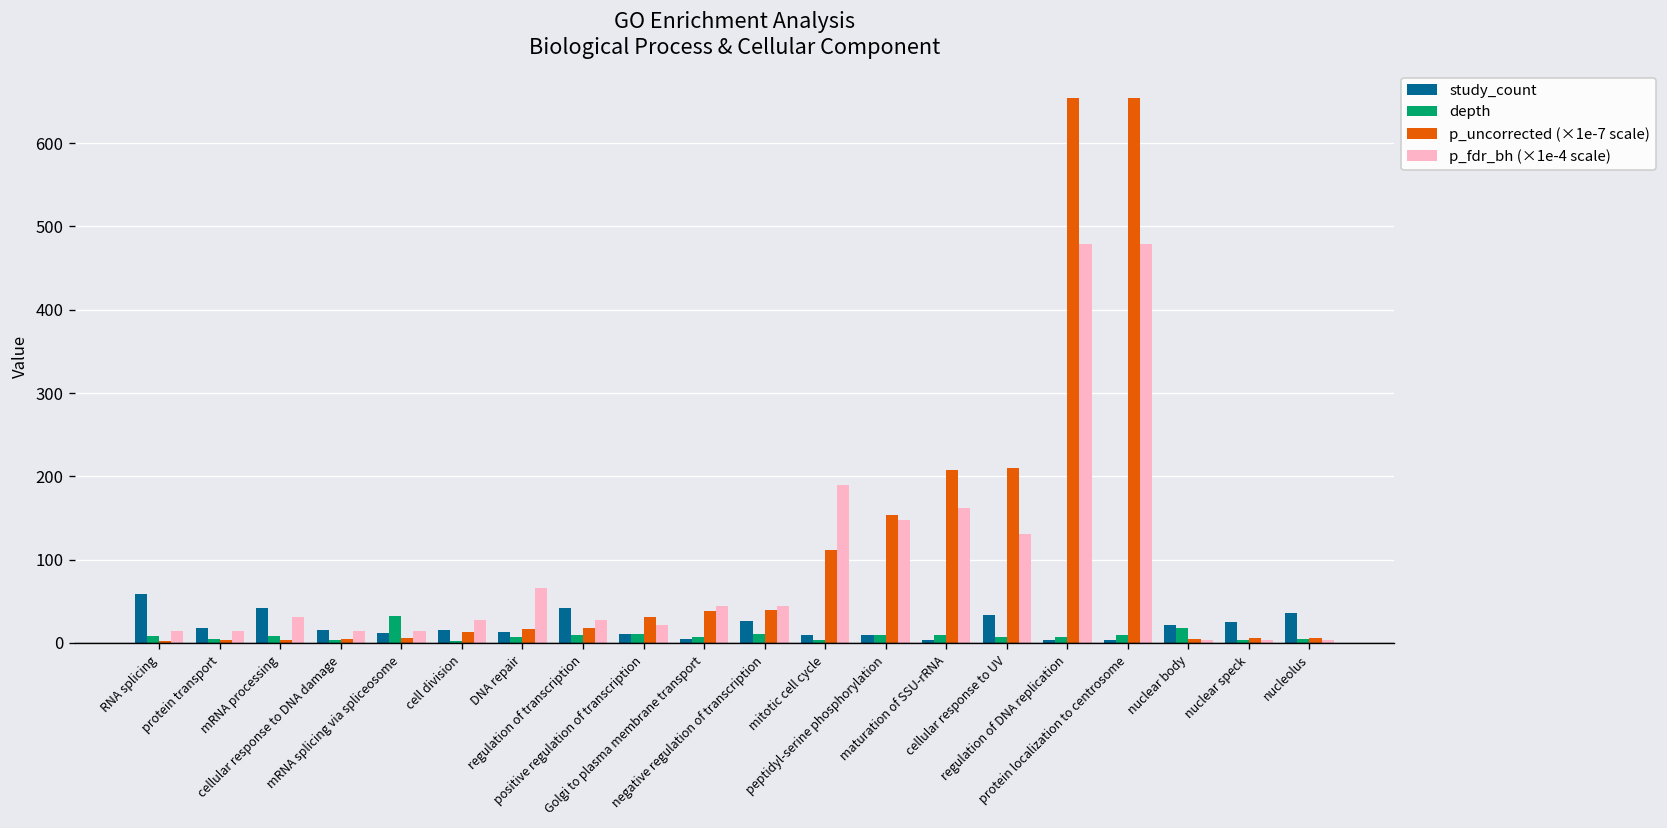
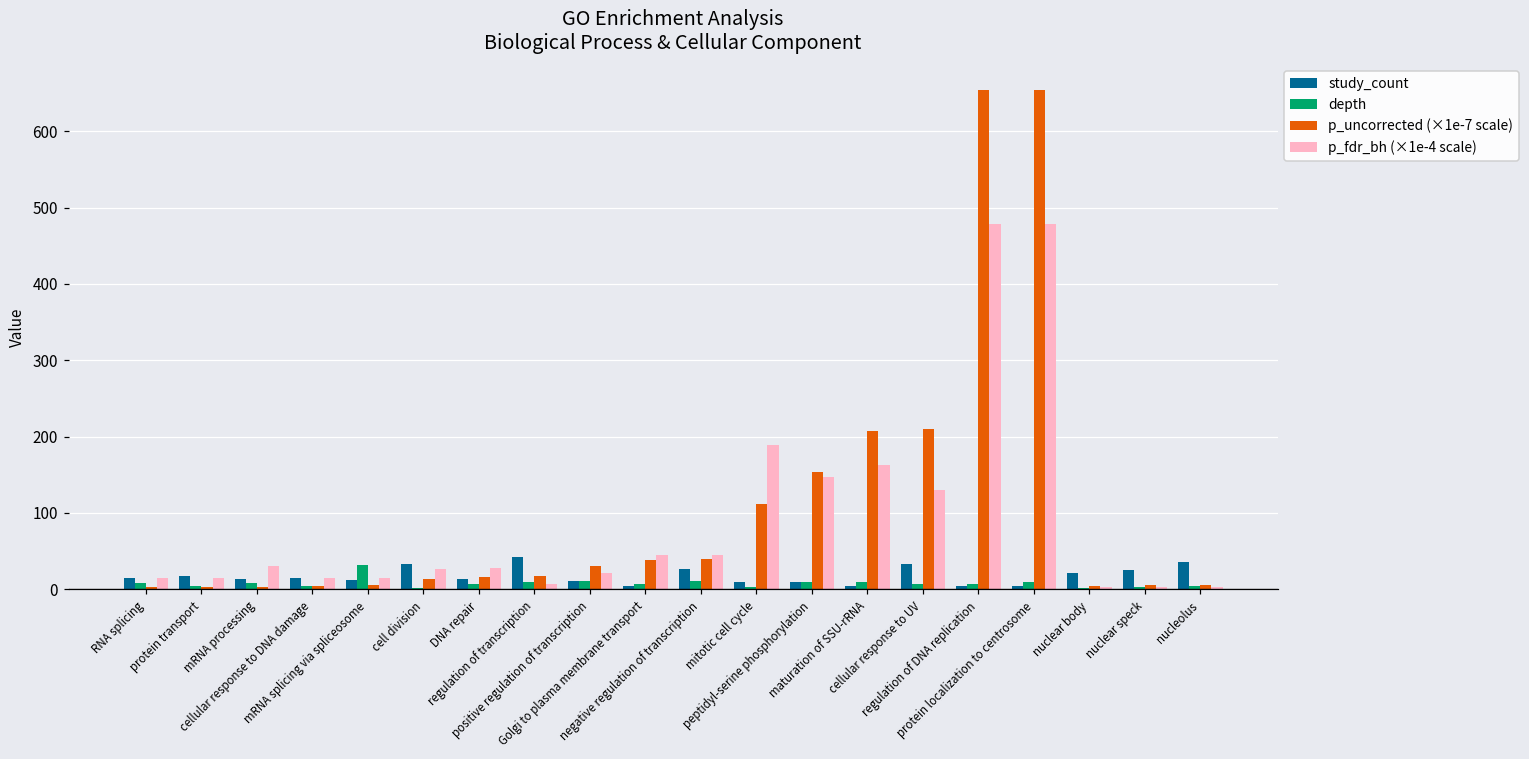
study_count, RNA splicing: 60 -> 20
study_count, mRNA processing: 40 -> 10
study_count, cell division: 20 -> 30
p_fdr_bh (×1e-4 scale), DNA repair: 70 -> 30
p_fdr_bh (×1e-4 scale), regulation of transcription: 30 -> 10
depth, nuclear body: 20 -> 0
